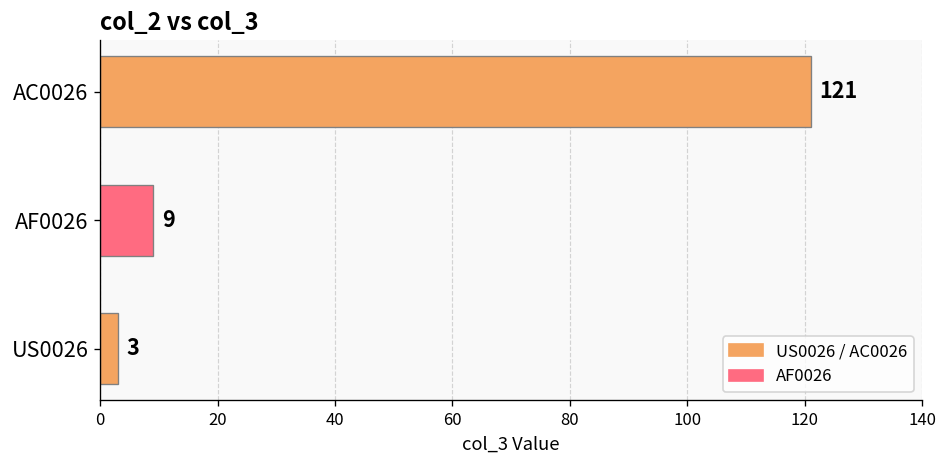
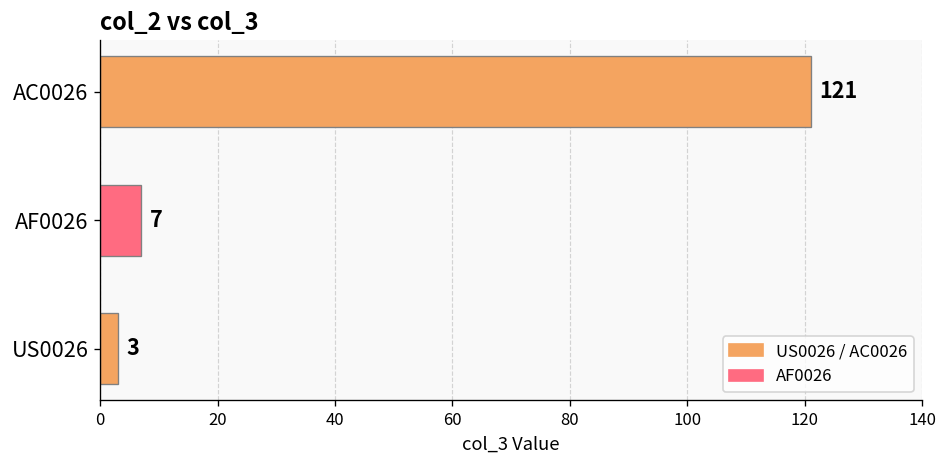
AF0026: 9 -> 7
